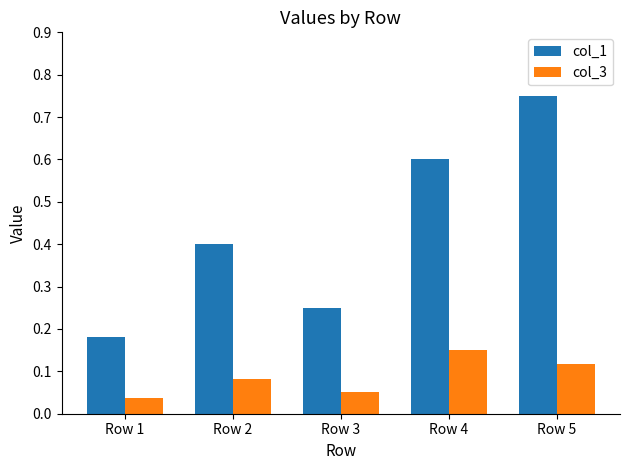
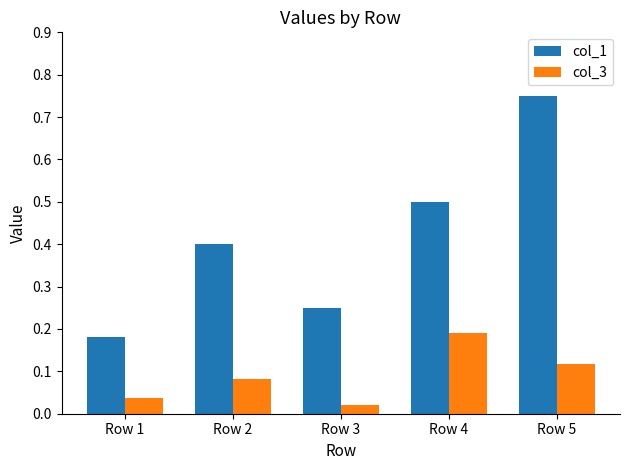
col_3, Row 3: 0.05 -> 0.02
col_1, Row 4: 0.6 -> 0.5
col_3, Row 4: 0.15 -> 0.19
